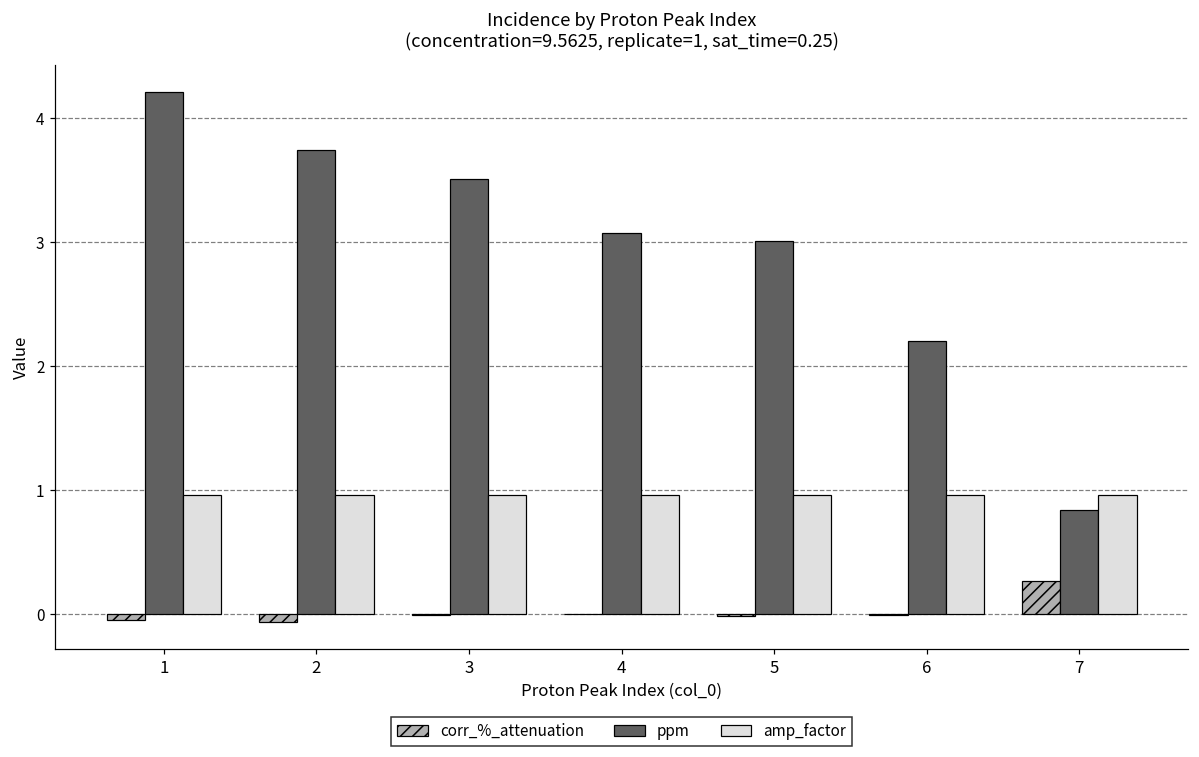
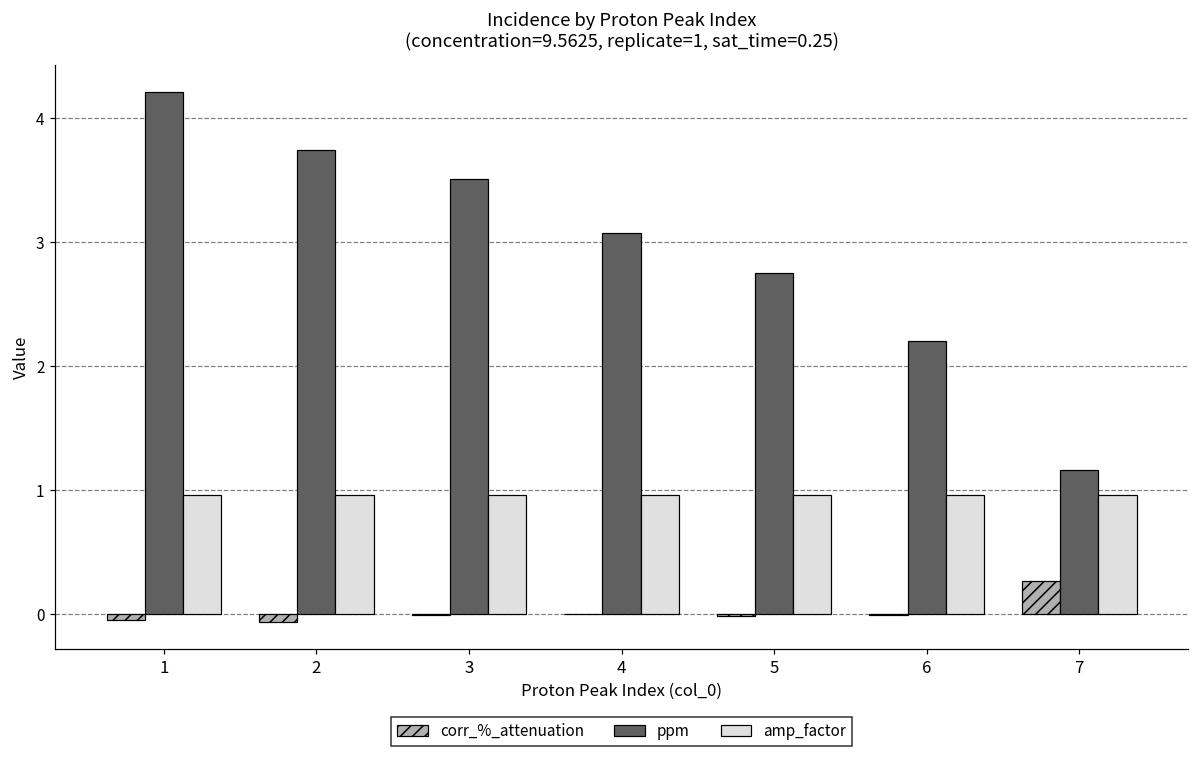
ppm, 5: 3.01 -> 2.75
ppm, 7: 0.84 -> 1.16
